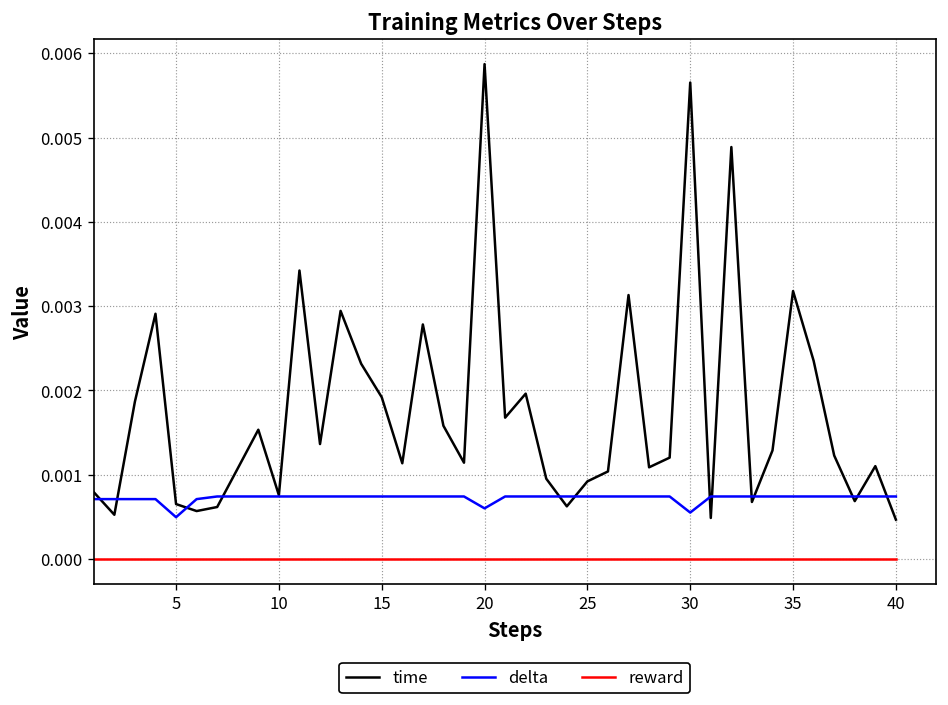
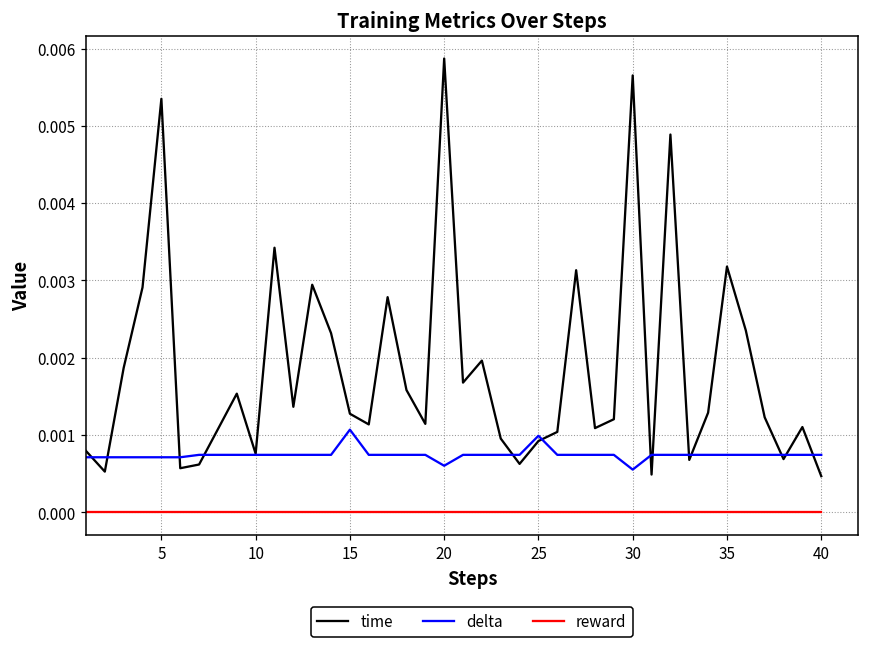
time, 5: 0.0007 -> 0.0054
delta, 5: 0.0005 -> 0.0007
time, 15: 0.0019 -> 0.0013
delta, 15: 0.0007 -> 0.0011
delta, 25: 0.0007 -> 0.0010
